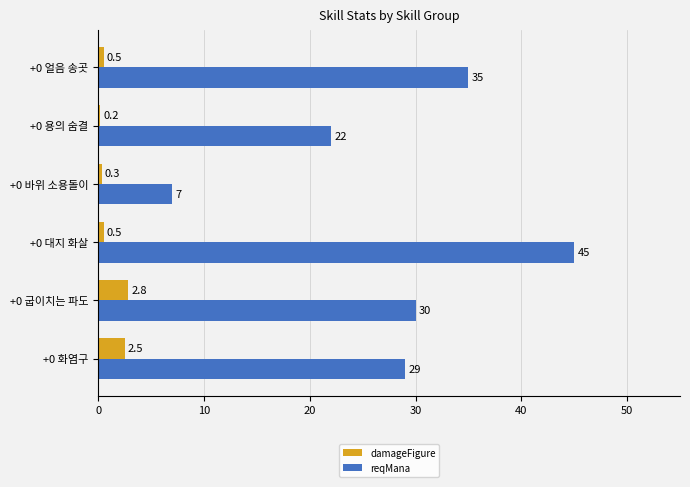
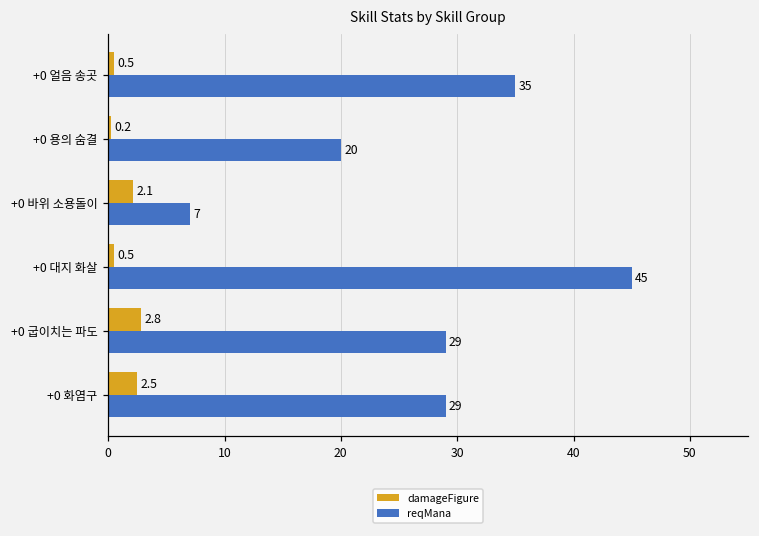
reqMana, +0 용의 숨결: 22 -> 20
damageFigure, +0 바위 소용돌이: 0.3 -> 2.1
reqMana, +0 굽이치는 파도: 30 -> 29
